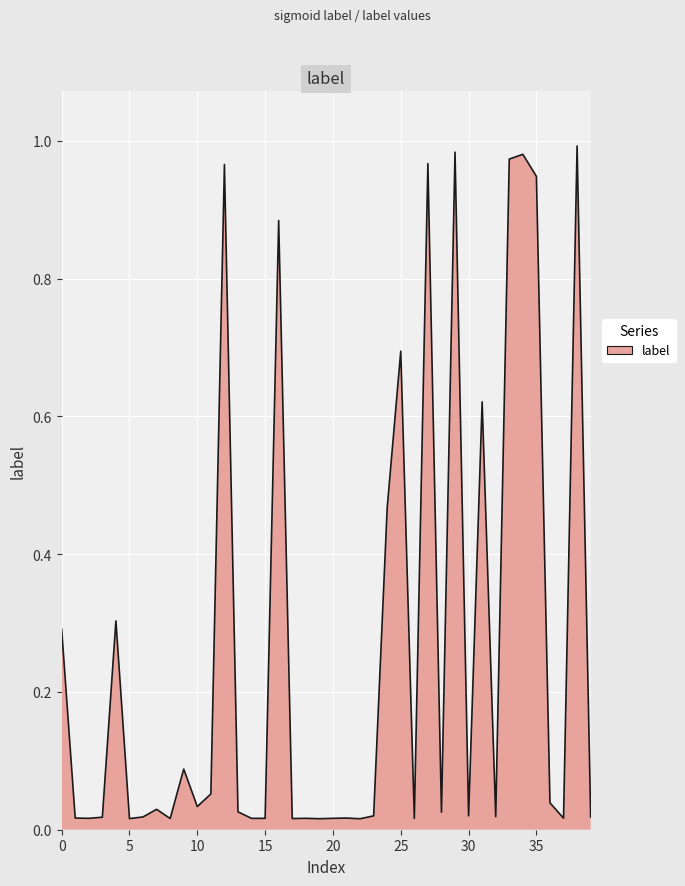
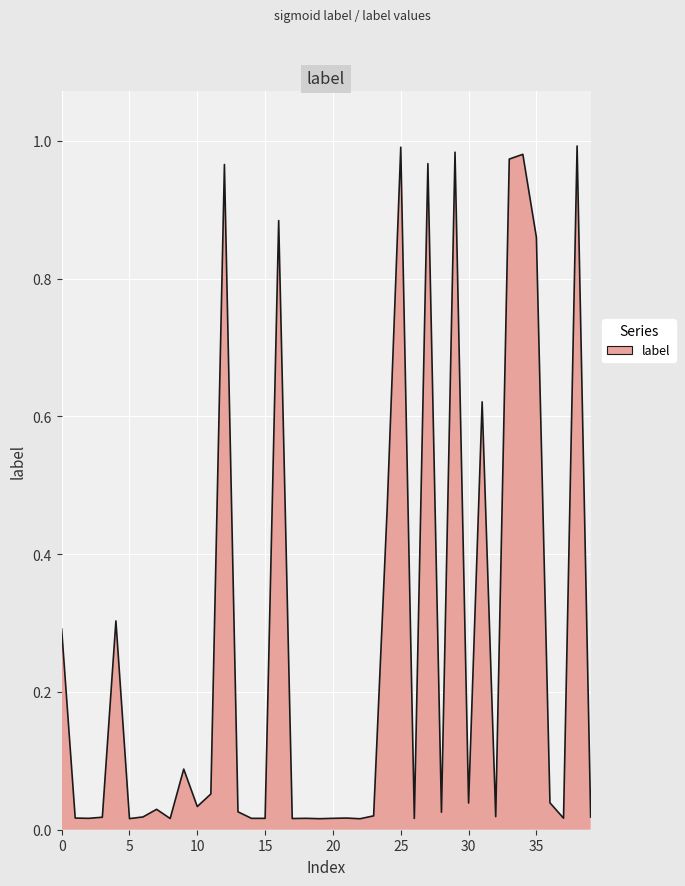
25: 0.69 -> 0.99
30: 0.02 -> 0.04
35: 0.95 -> 0.86
